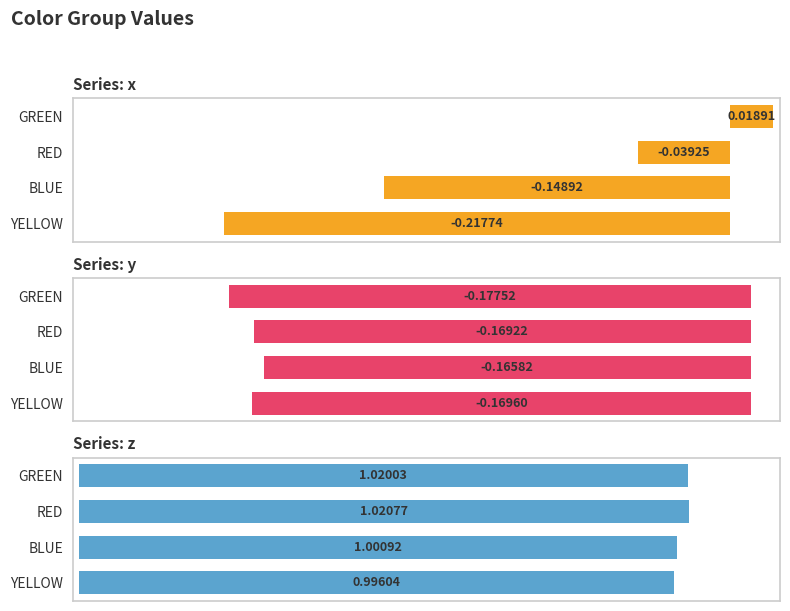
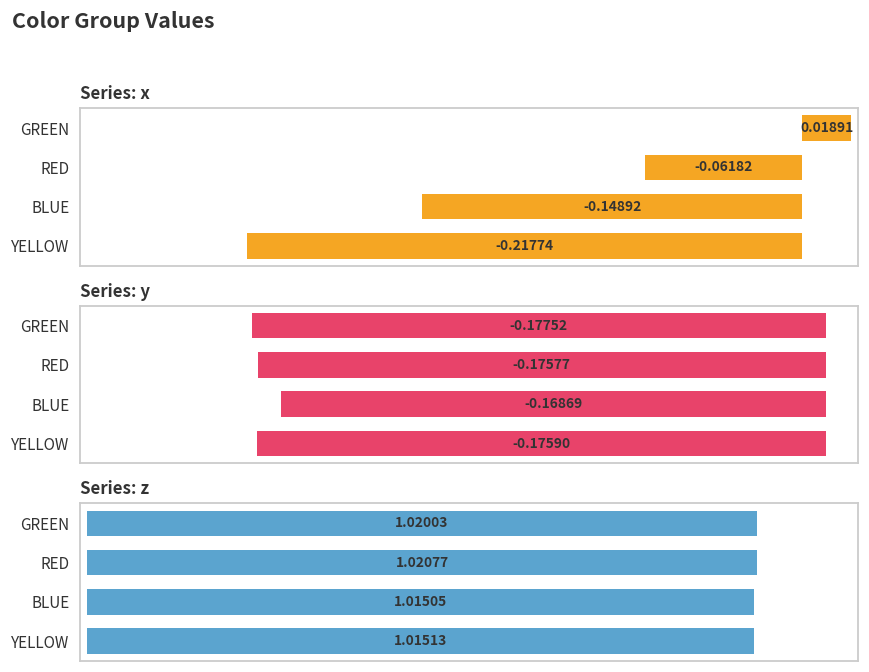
Series: x, RED: -0.03925 -> -0.06182
Series: y, RED: -0.16922 -> -0.17577
Series: y, BLUE: -0.16582 -> -0.16869
Series: y, YELLOW: -0.16960 -> -0.17590
Series: z, BLUE: 1.00092 -> 1.01505
Series: z, YELLOW: 0.99604 -> 1.01513
